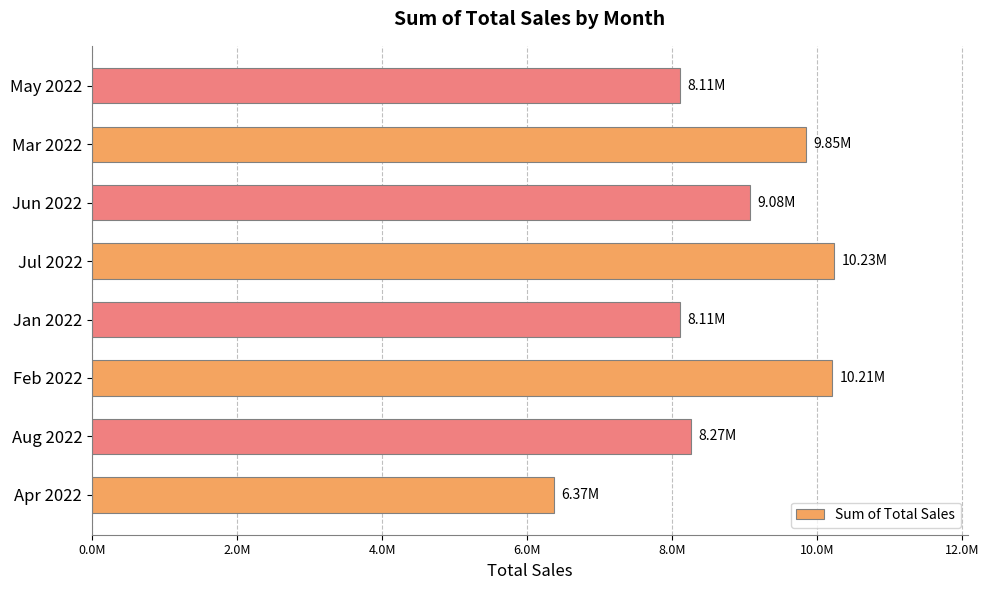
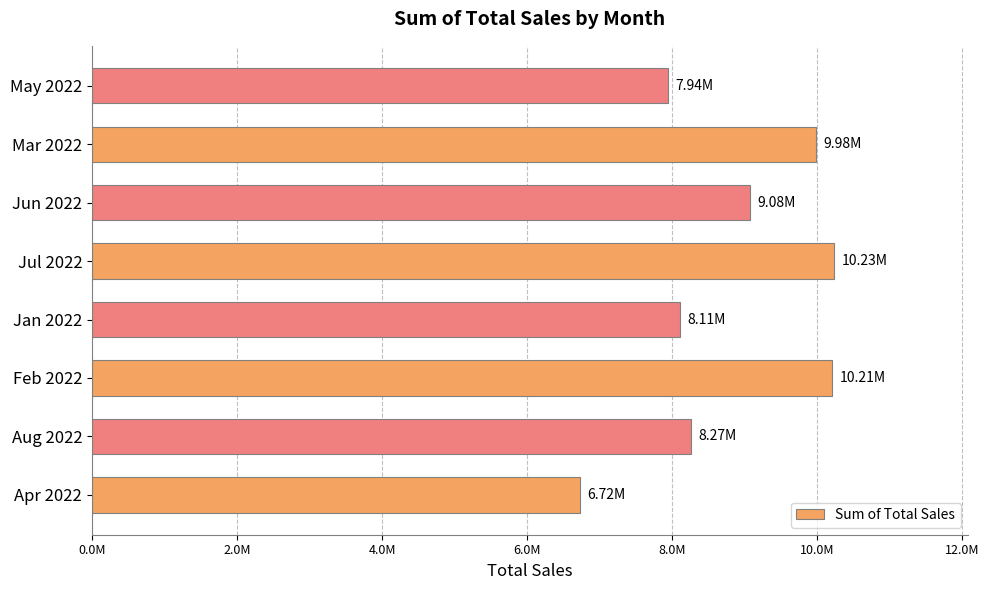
May 2022: 8.11M -> 7.94M
Mar 2022: 9.85M -> 9.98M
Apr 2022: 6.37M -> 6.72M
